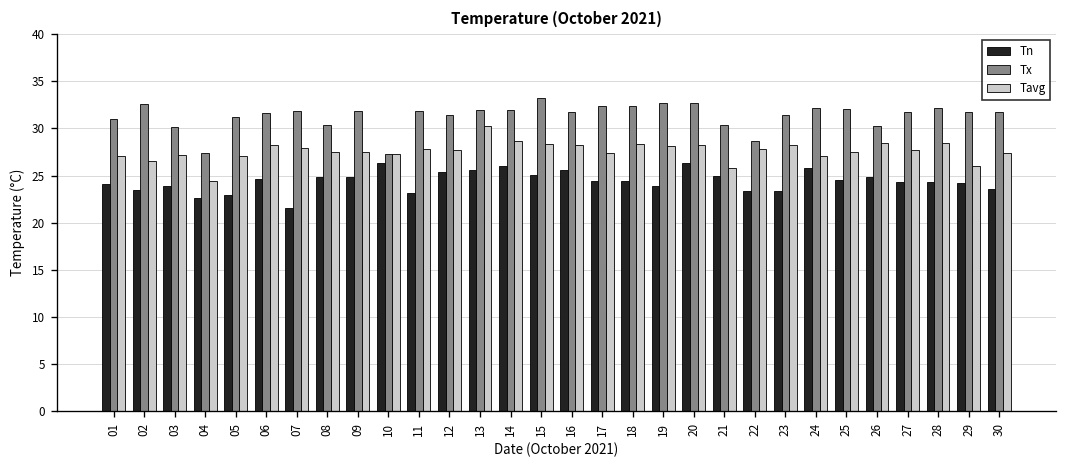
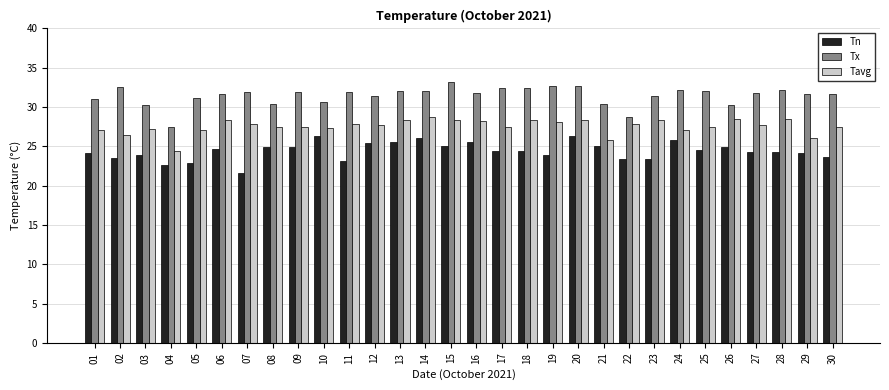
Tx, 10: 27 -> 31
Tavg, 13: 30 -> 28
